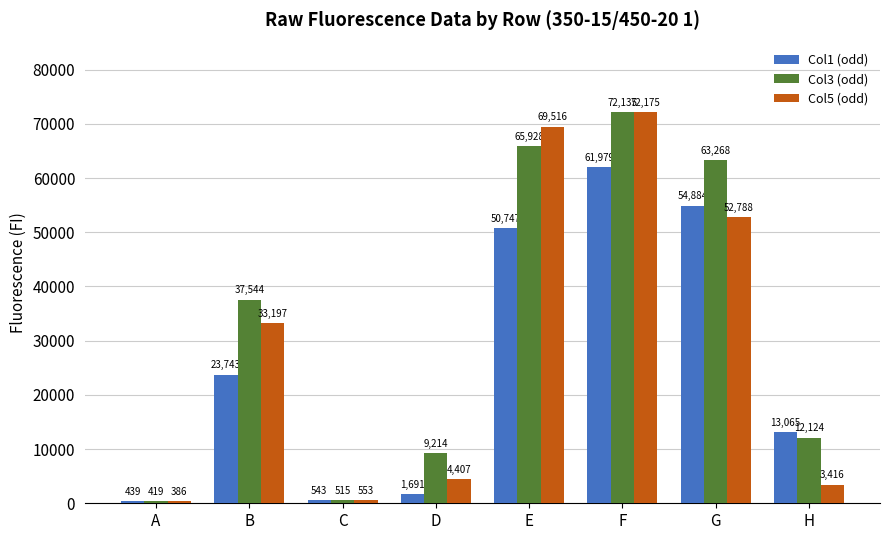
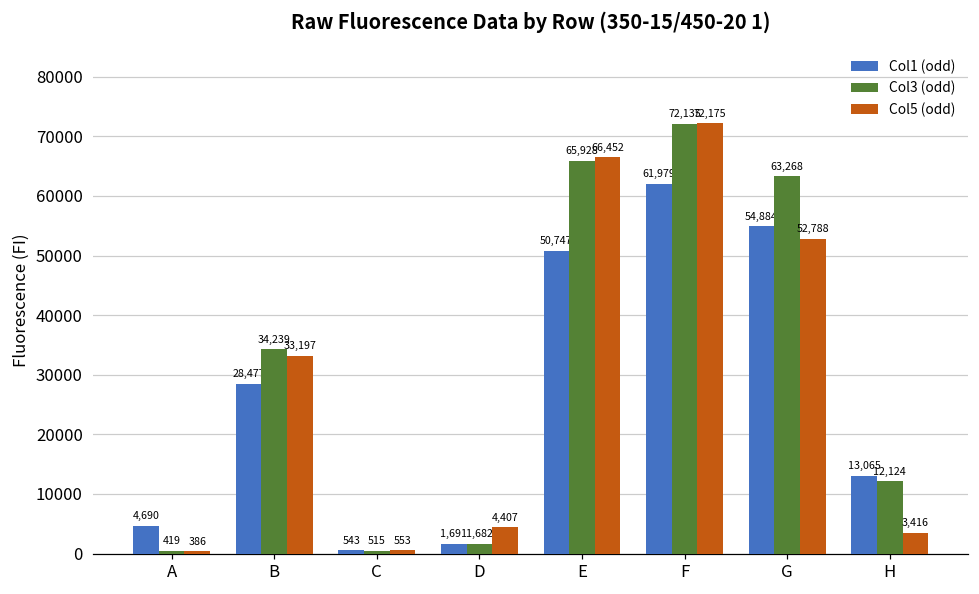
Col1 (odd), A: 439 -> 4,690
Col1 (odd), B: 23,743 -> 28,477
Col3 (odd), B: 37,544 -> 34,239
Col3 (odd), D: 9,214 -> 1,682
Col5 (odd), E: 69,516 -> 66,452
